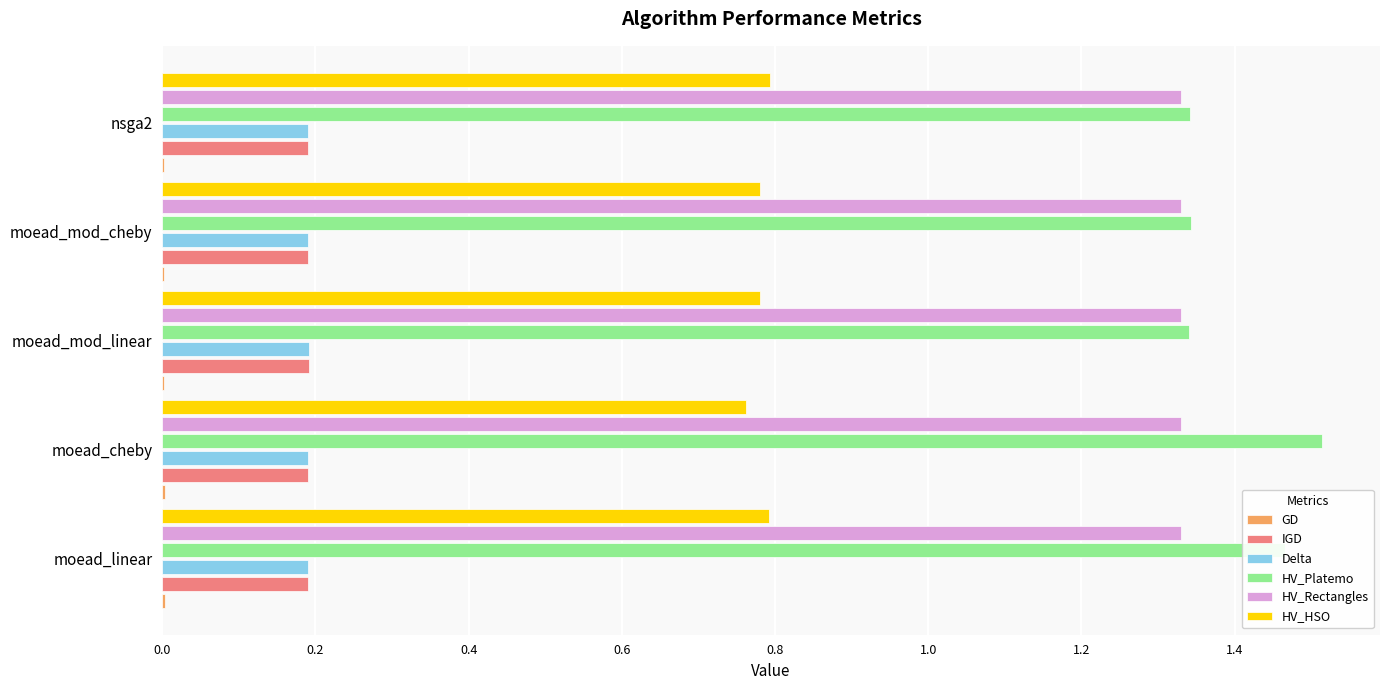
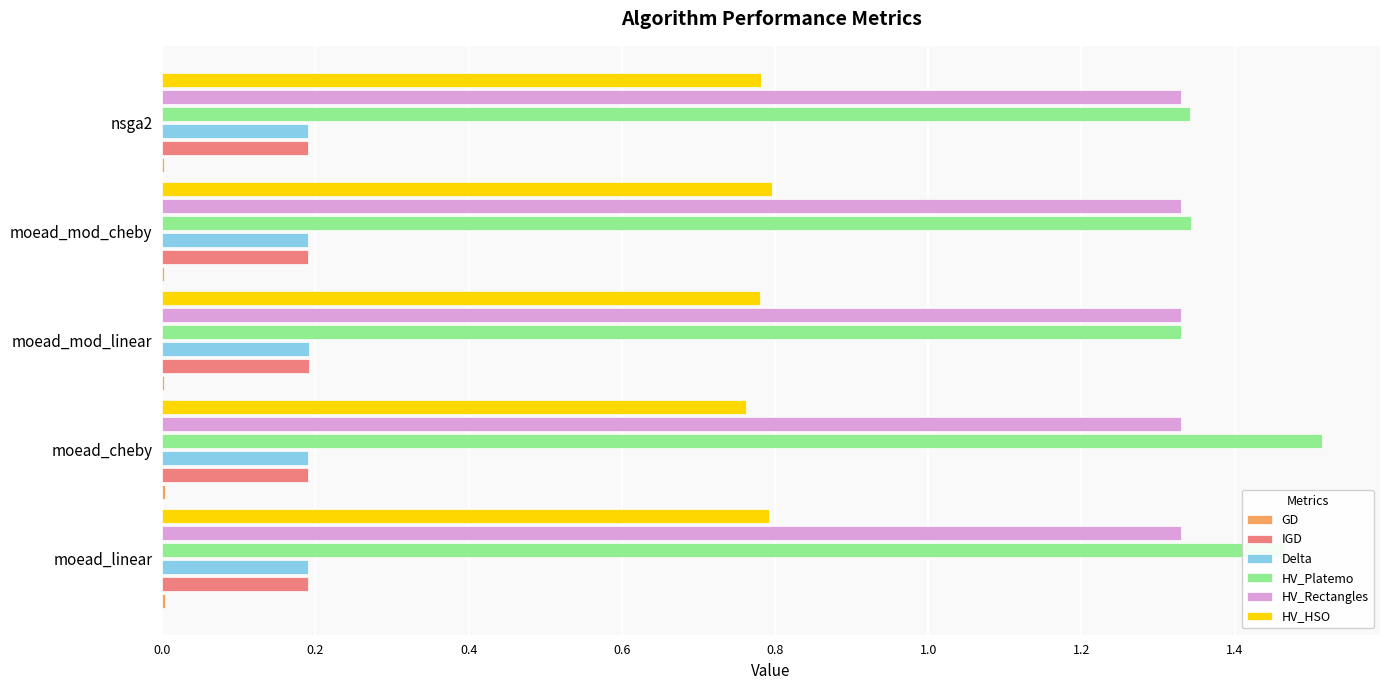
HV_HSO, nsga2: 0.79 -> 0.78
HV_HSO, moead_mod_cheby: 0.78 -> 0.80
HV_Platemo, moead_mod_linear: 1.34 -> 1.33
